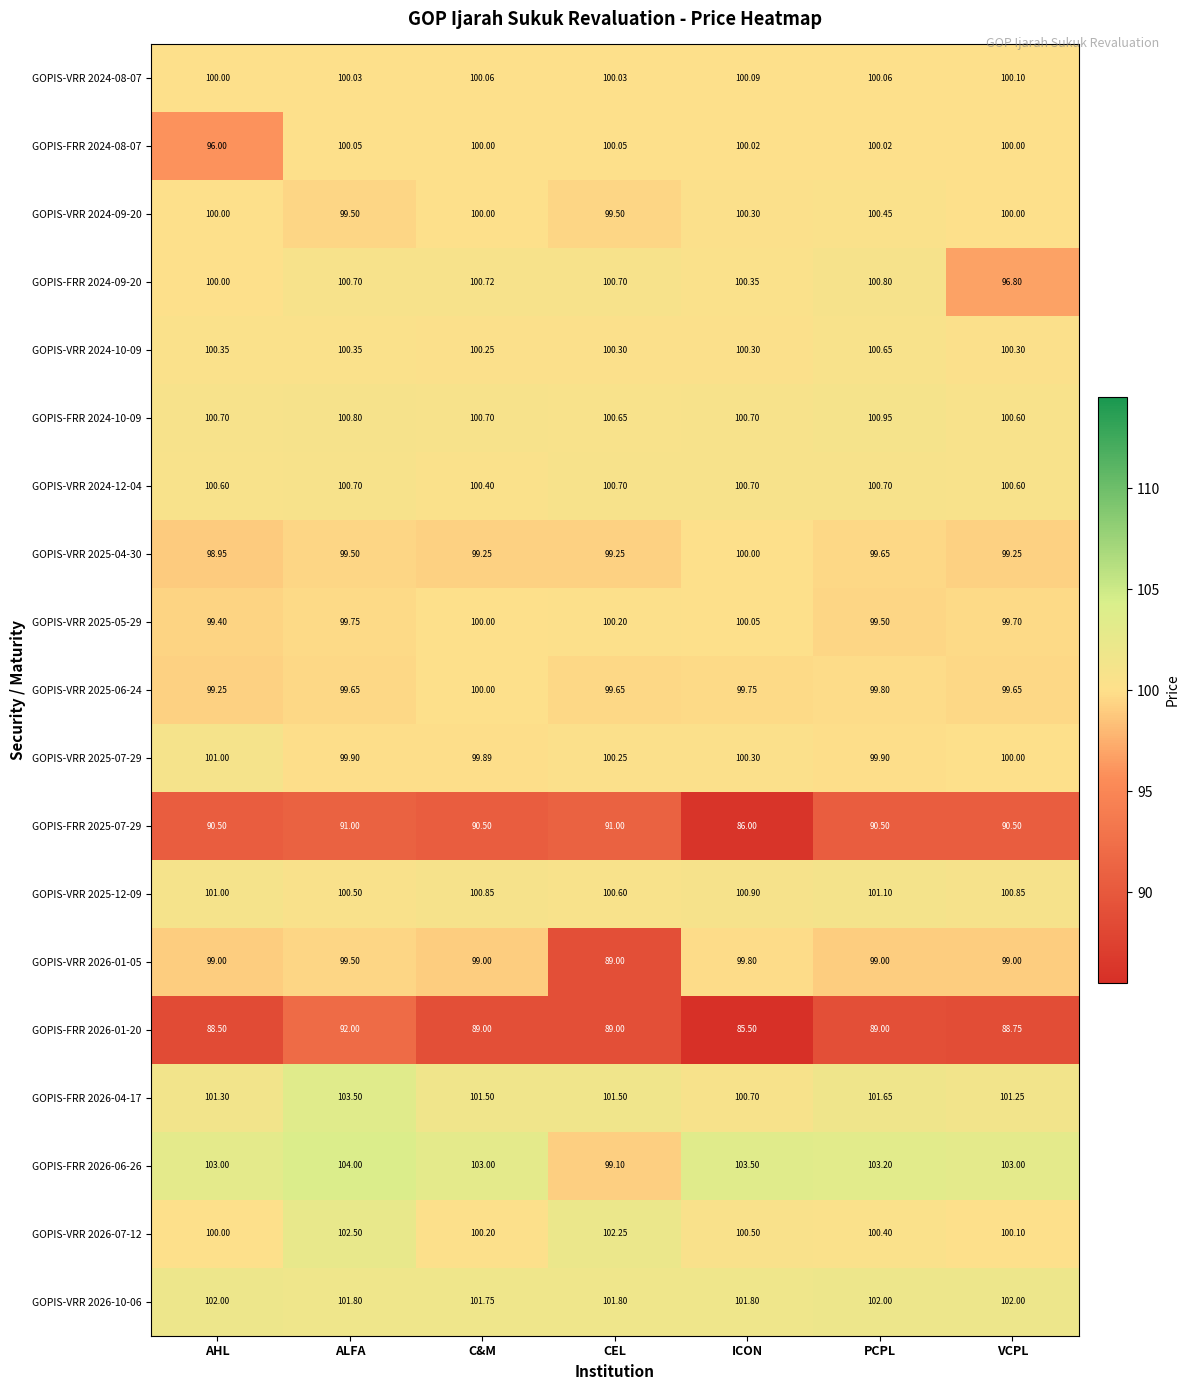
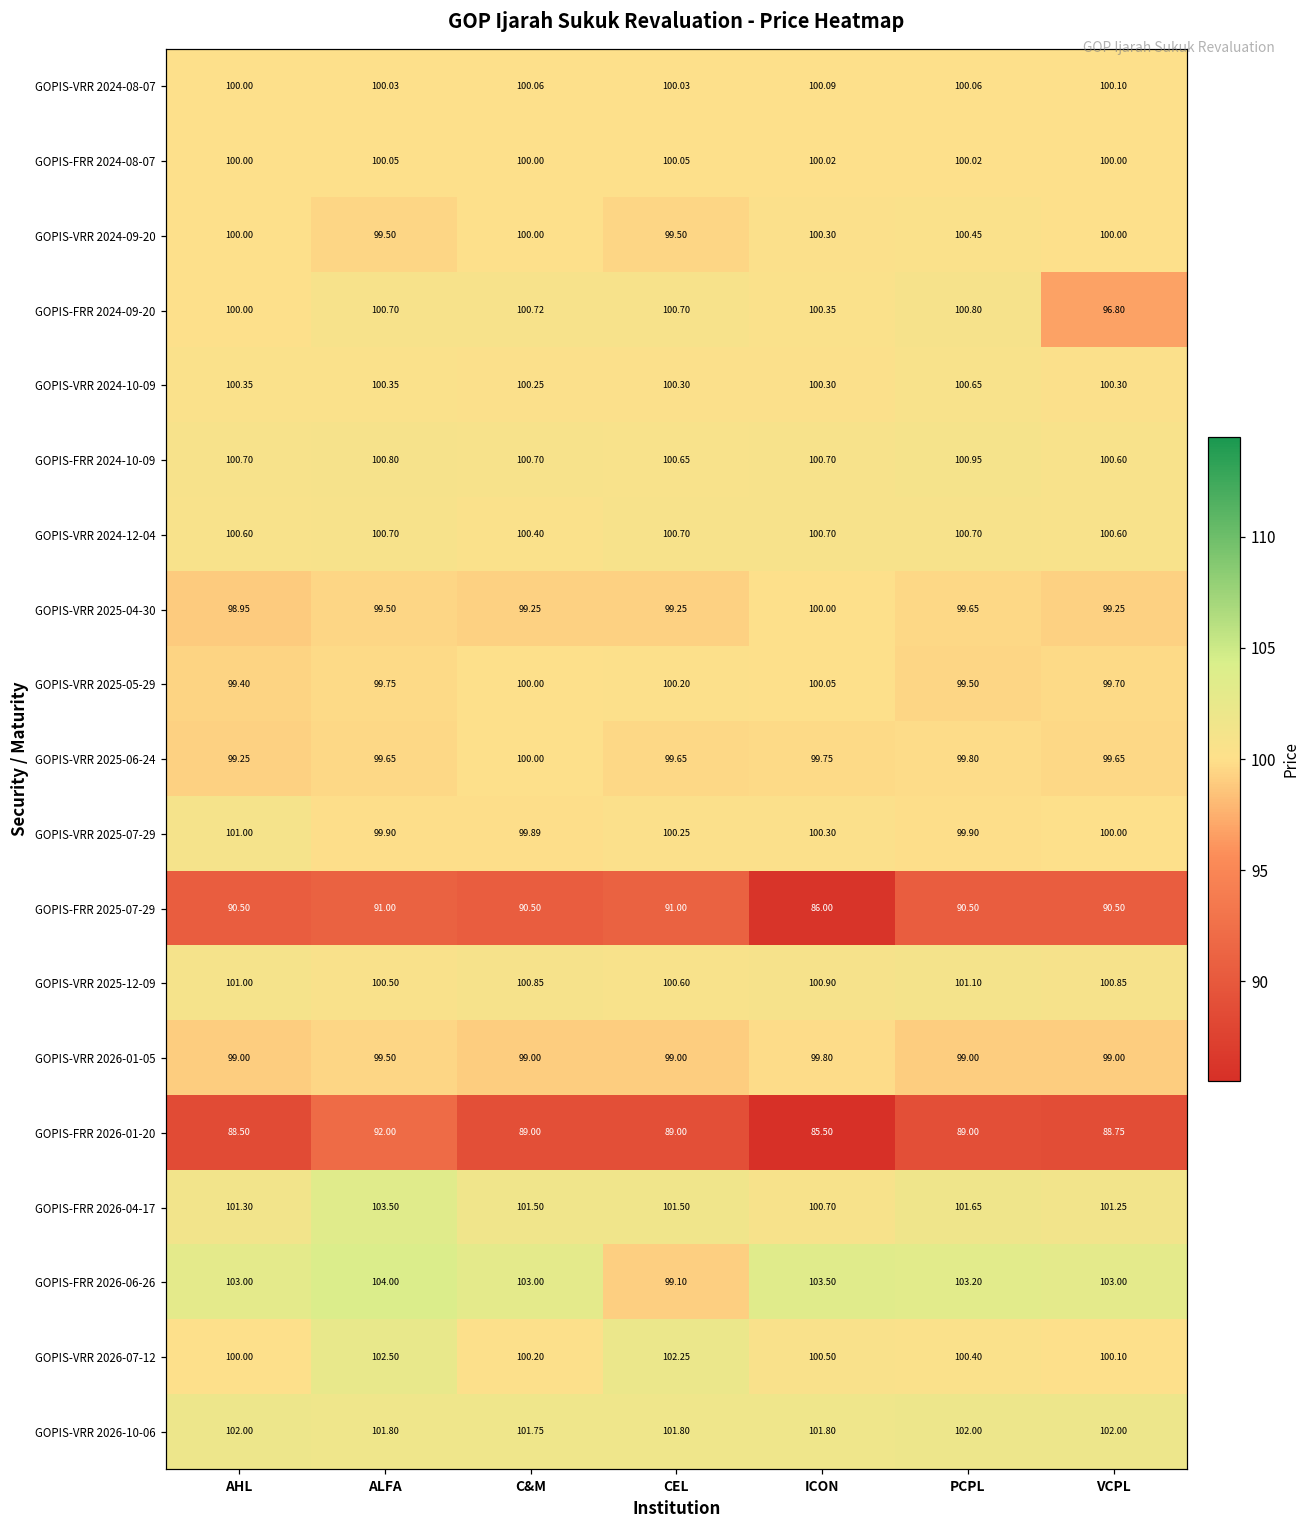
GOPIS-FRR 2024-08-07, AHL: 96.00 -> 100.00
GOPIS-VRR 2026-01-05, CEL: 89.00 -> 99.00
